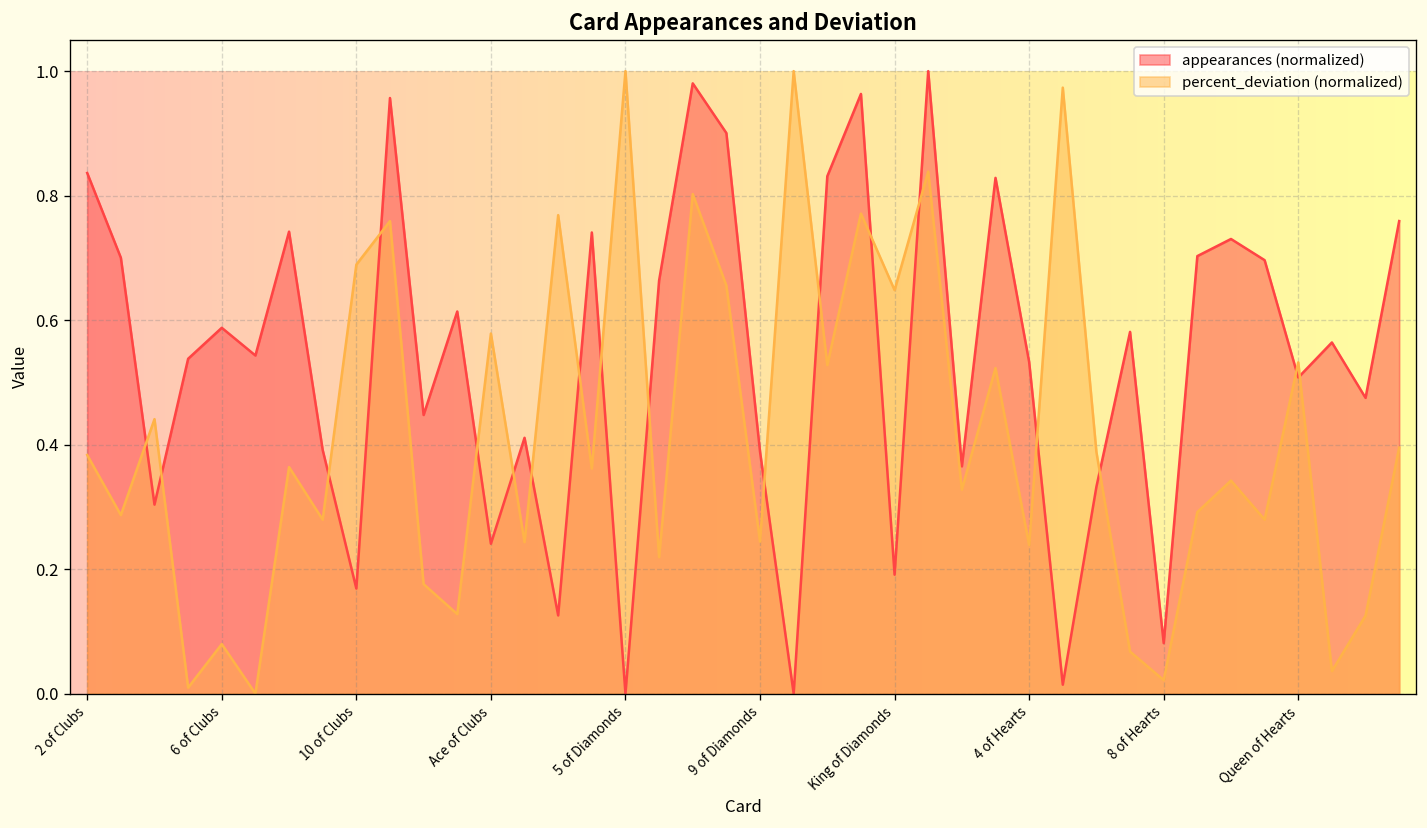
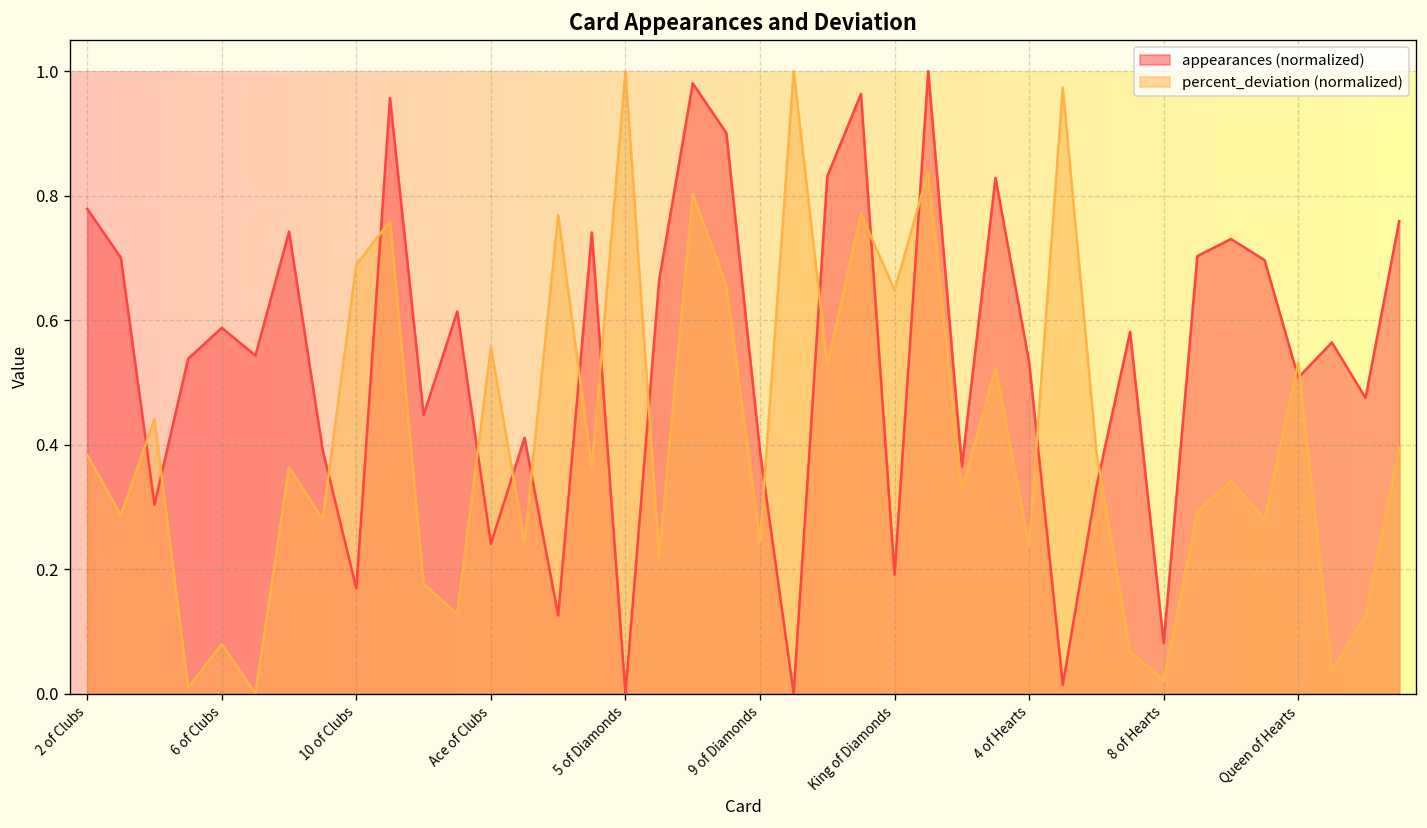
appearances (normalized), 2 of Clubs: 0.84 -> 0.78
percent_deviation (normalized), Ace of Clubs: 0.58 -> 0.56
